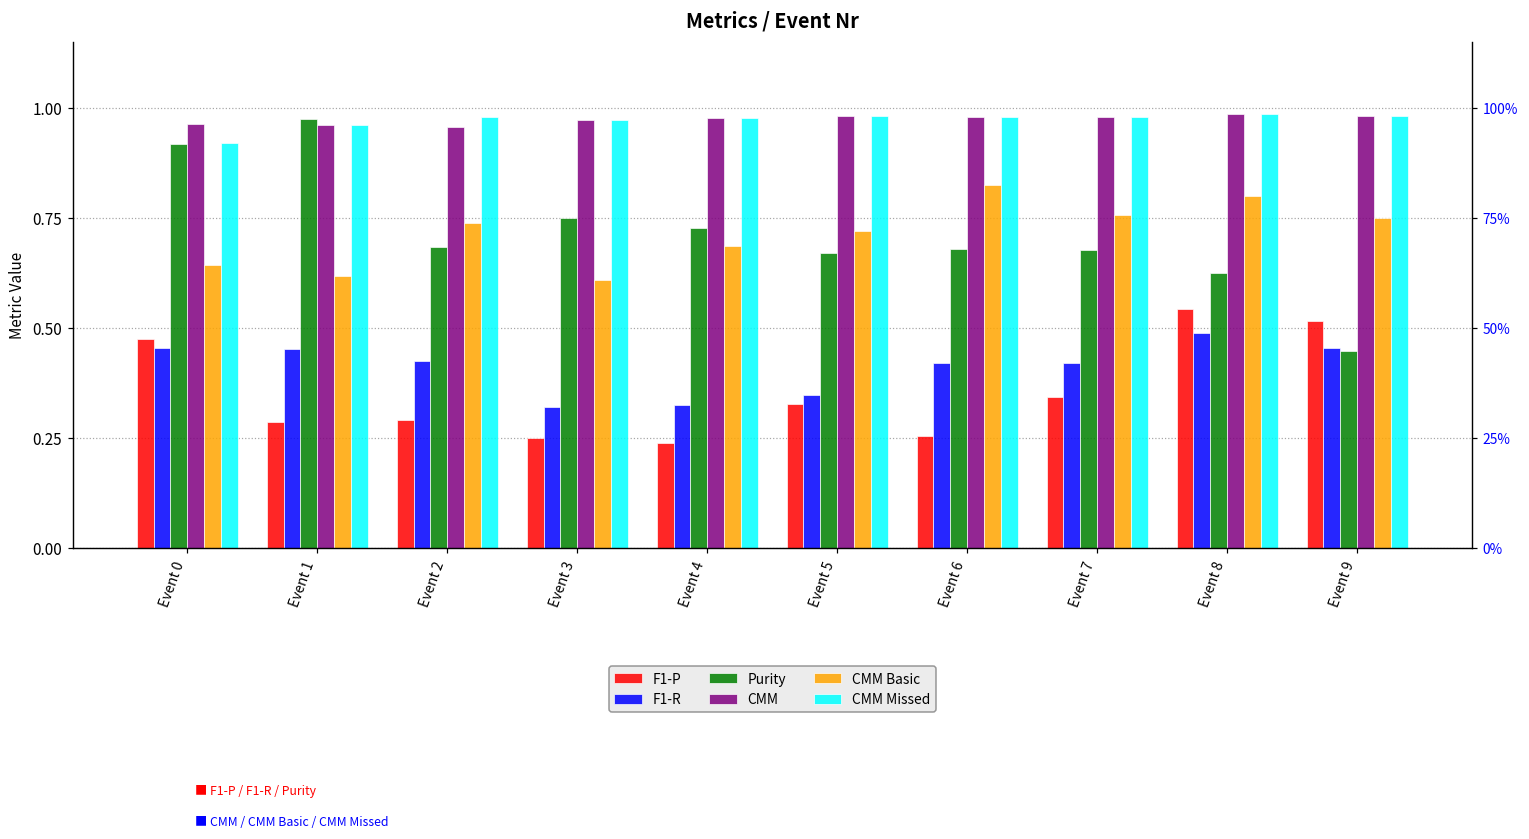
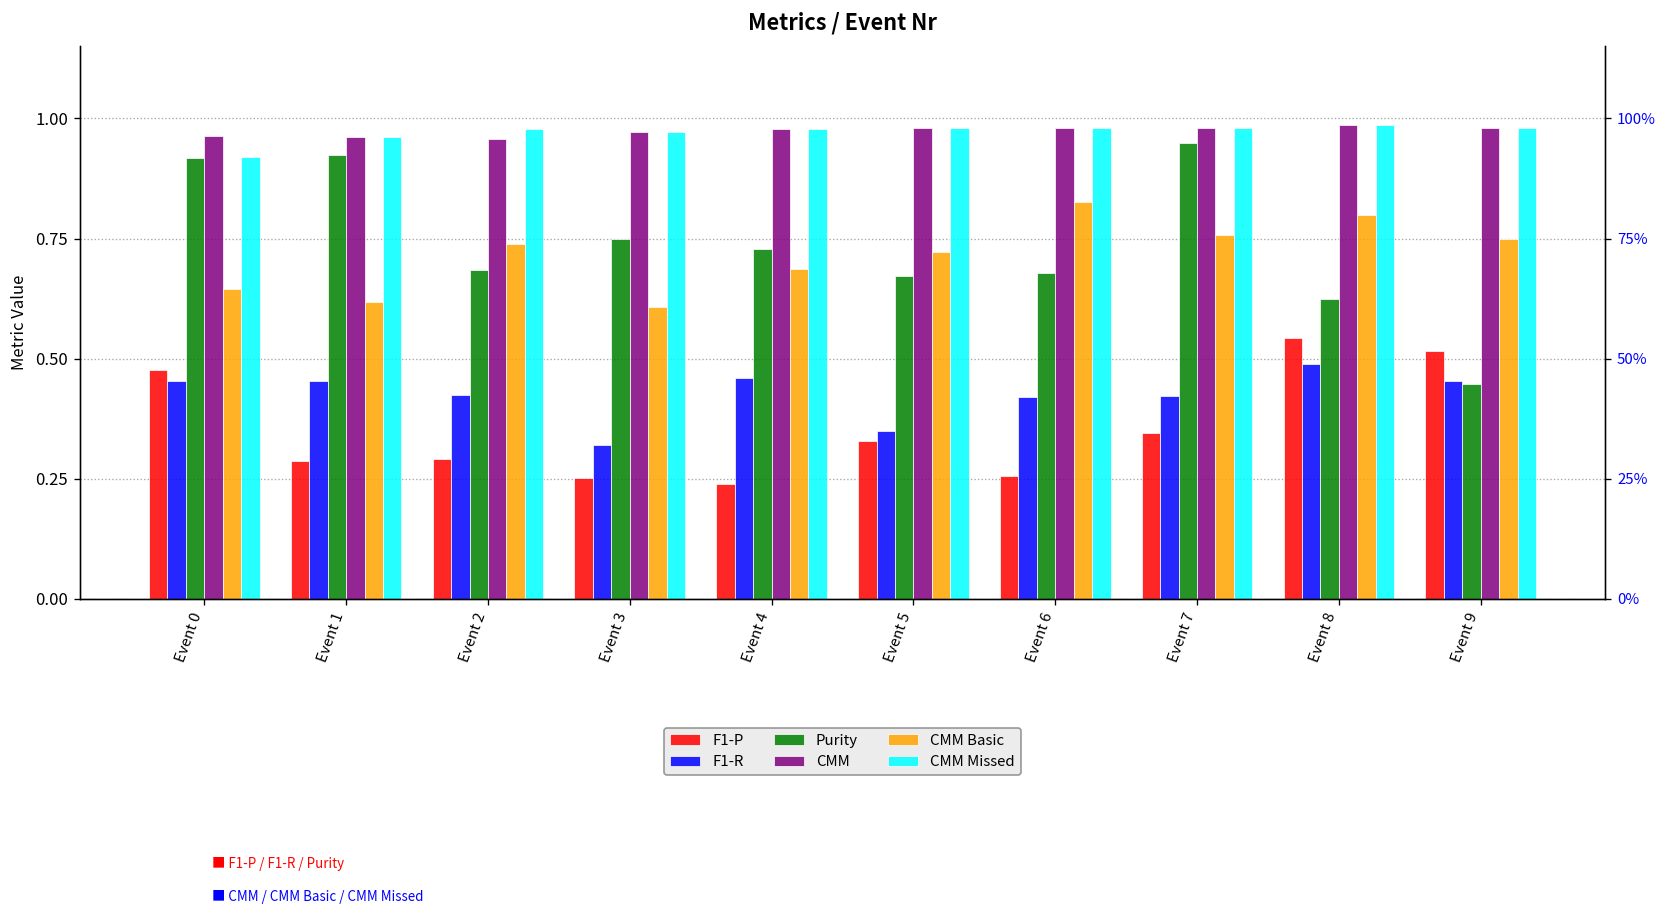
Purity, Event 1: 0.97 -> 0.92
F1-R, Event 4: 0.33 -> 0.46
Purity, Event 7: 0.68 -> 0.95
